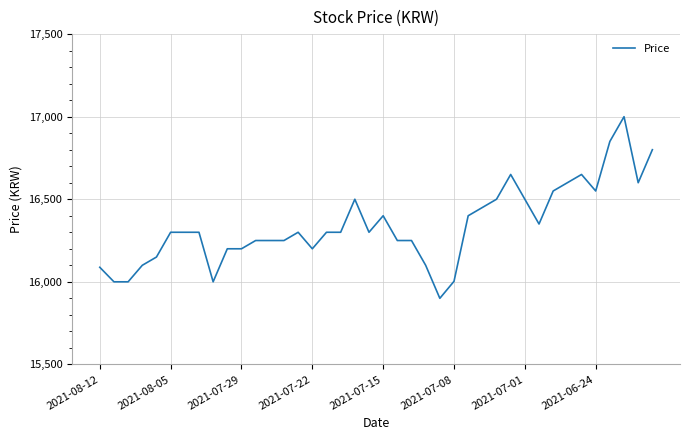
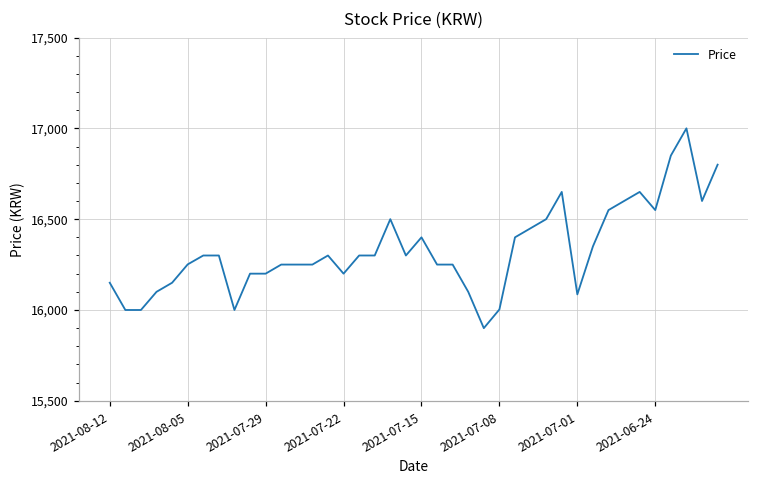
2021-08-12: 16,090 -> 16,150
2021-08-05: 16,300 -> 16,250
2021-07-01: 16,500 -> 16,090
